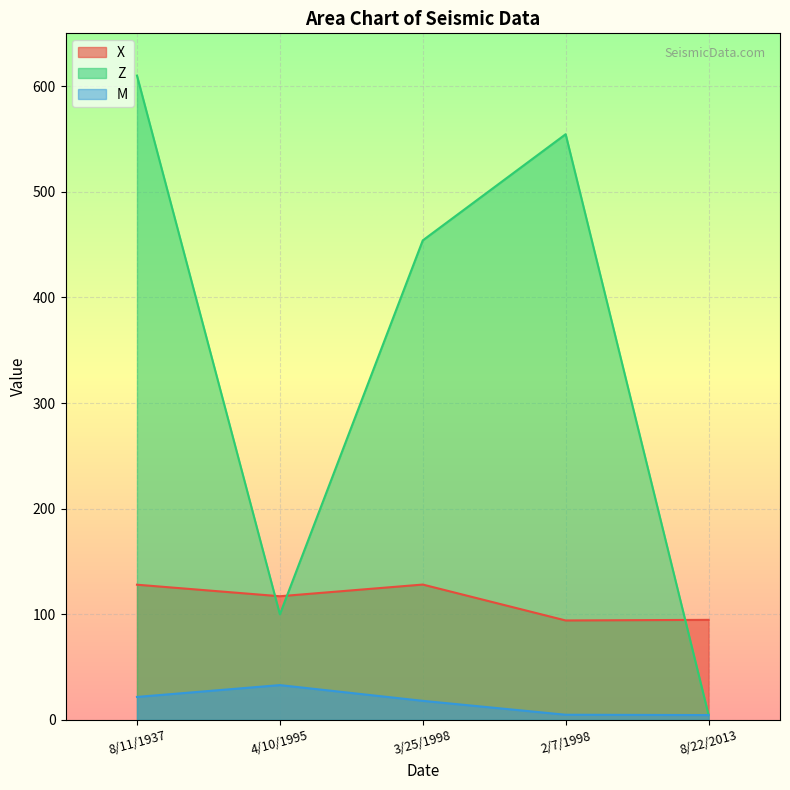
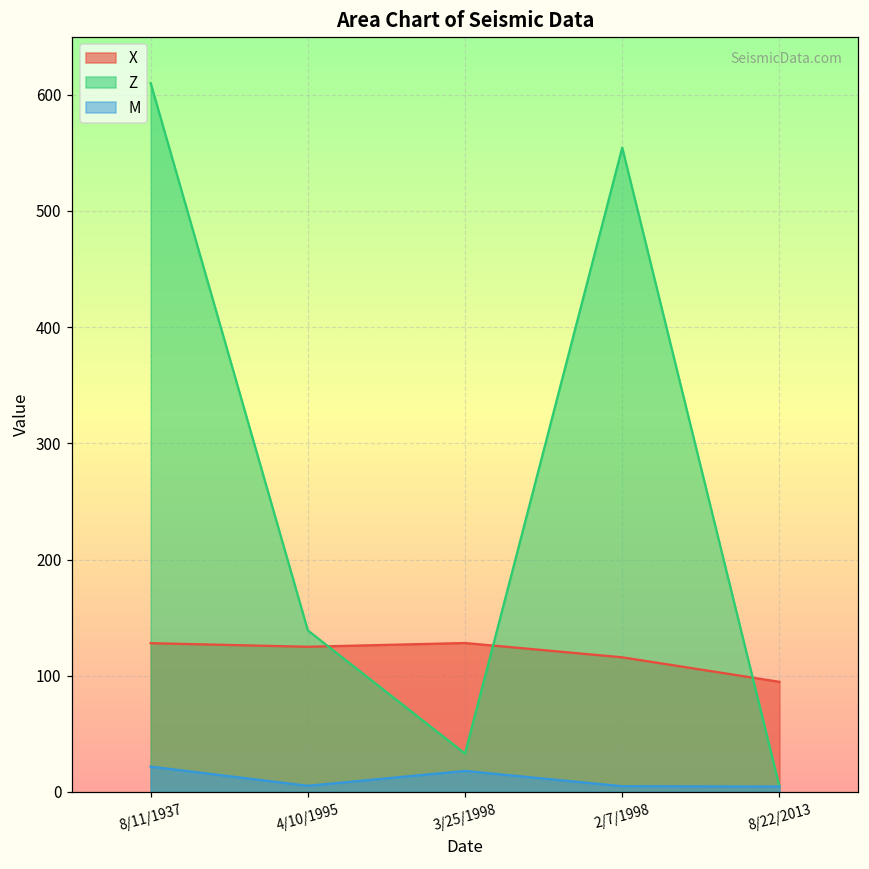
X, 4/10/1995: 117 -> 125
Z, 4/10/1995: 100 -> 139
M, 4/10/1995: 33 -> 5
Z, 3/25/1998: 454 -> 33
X, 2/7/1998: 94 -> 116
